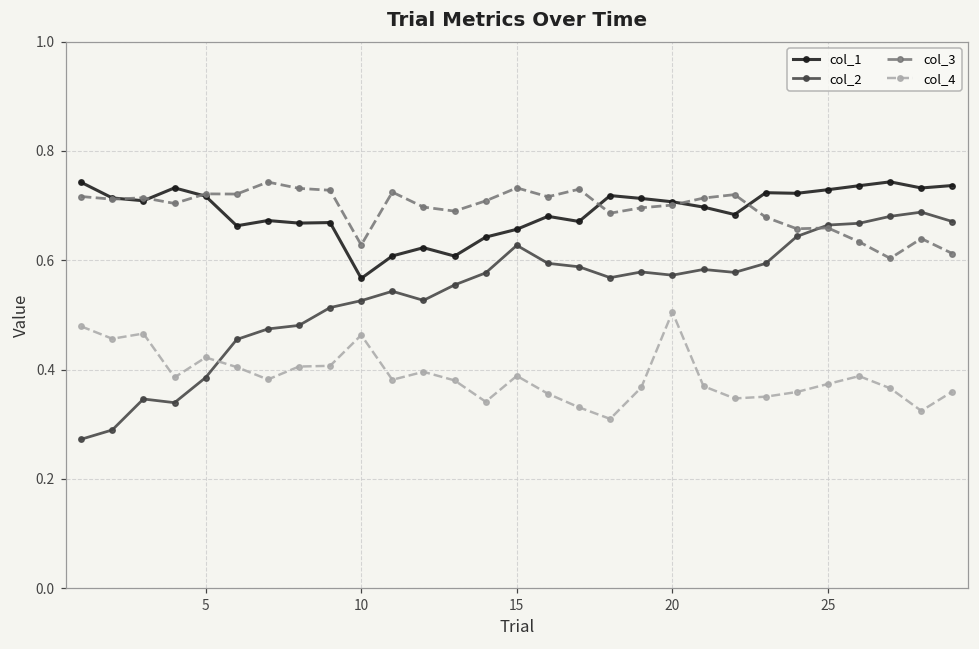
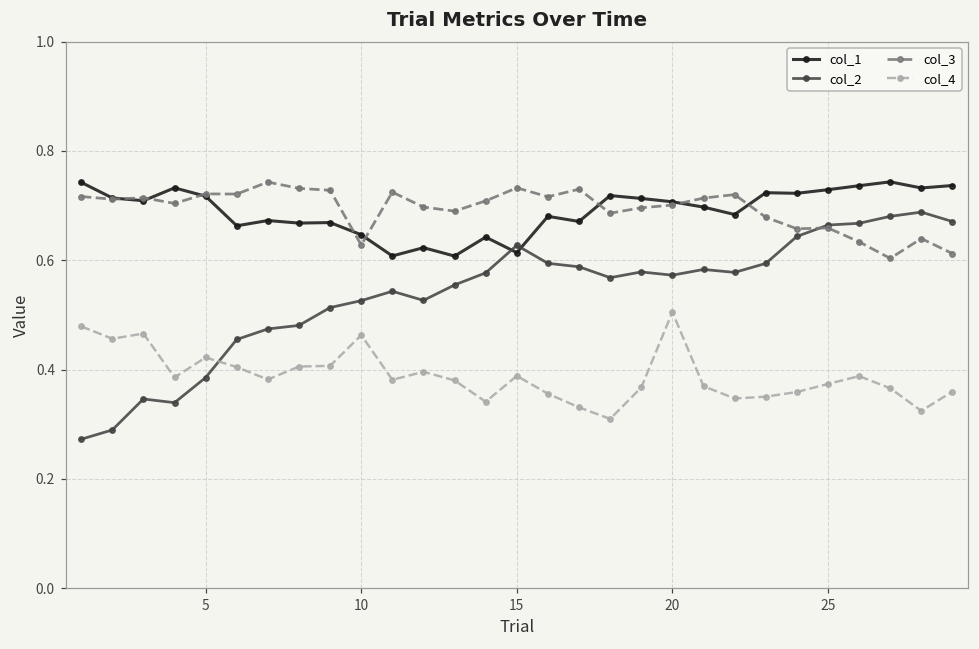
col_1, 10: 0.57 -> 0.65
col_1, 15: 0.66 -> 0.61
